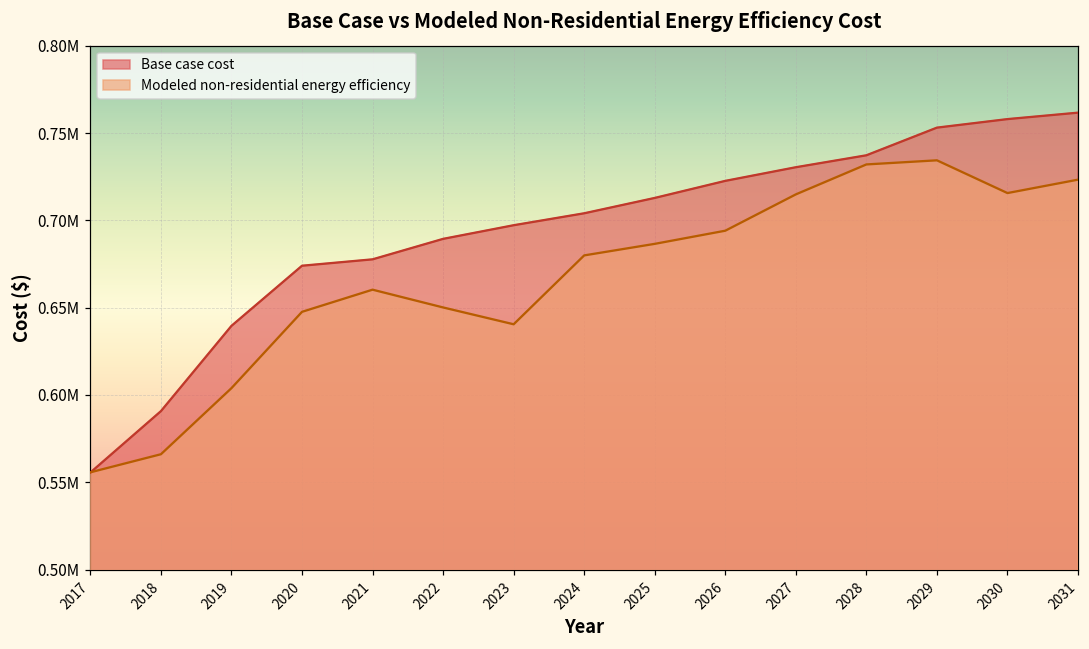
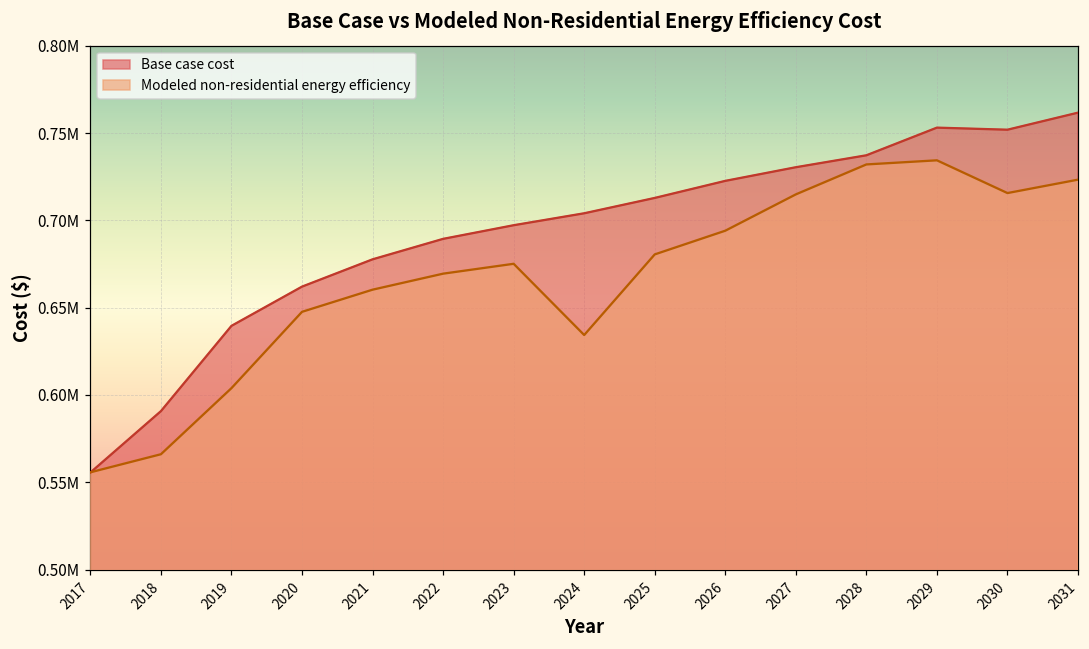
Base case cost, 2020: 674000 -> 662000
Modeled non-residential energy efficiency, 2022: 650000 -> 669000
Modeled non-residential energy efficiency, 2023: 640000 -> 675000
Modeled non-residential energy efficiency, 2024: 680000 -> 634000
Modeled non-residential energy efficiency, 2025: 687000 -> 681000
Base case cost, 2030: 758000 -> 752000
